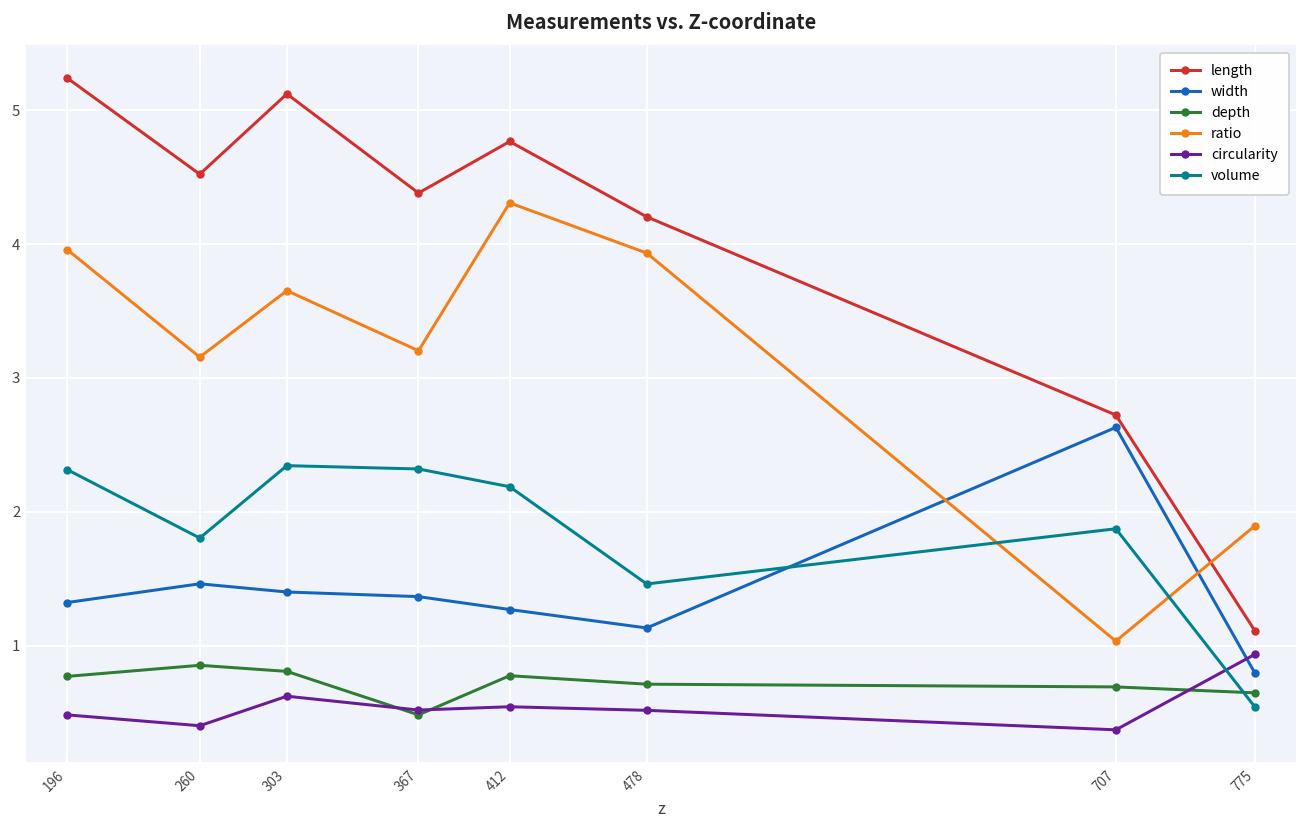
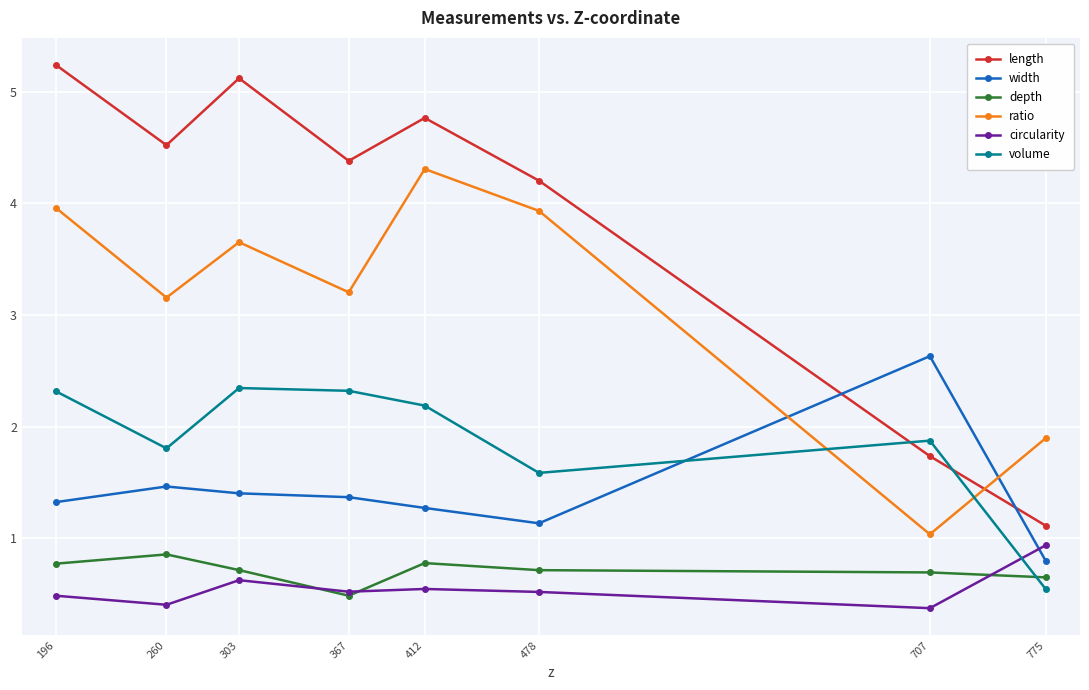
depth, 303: 0.81 -> 0.71
volume, 478: 1.46 -> 1.59
length, 707: 2.72 -> 1.74
